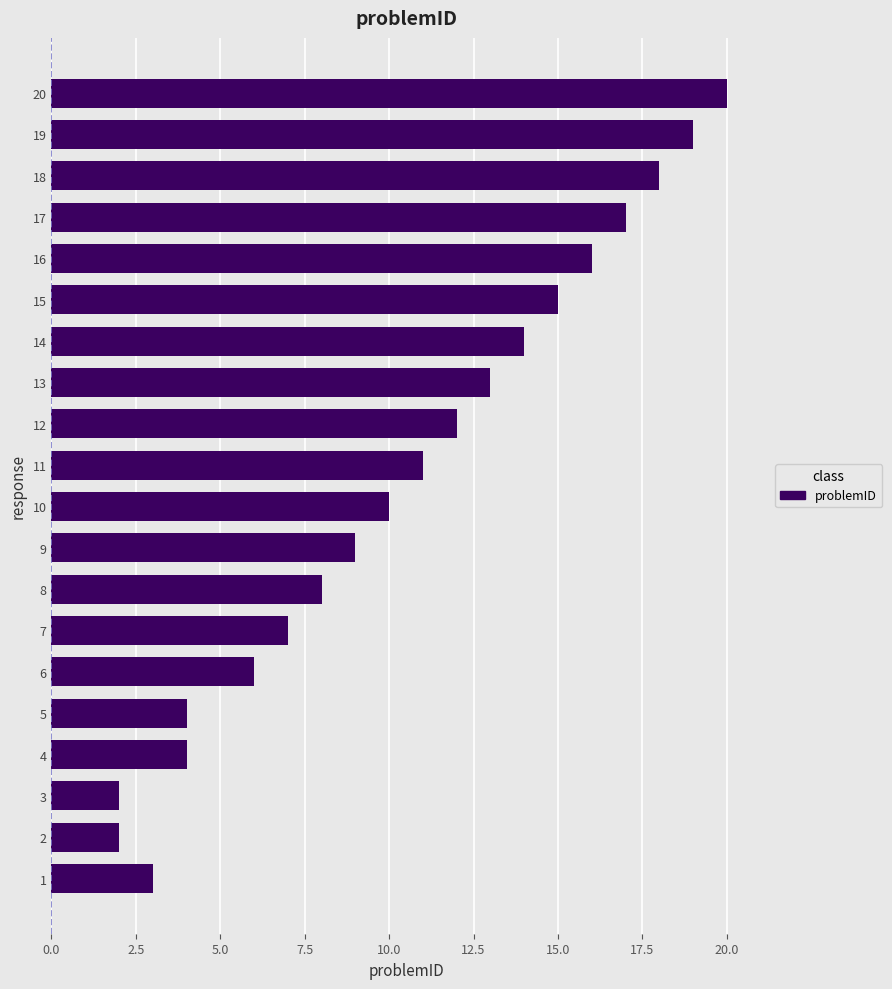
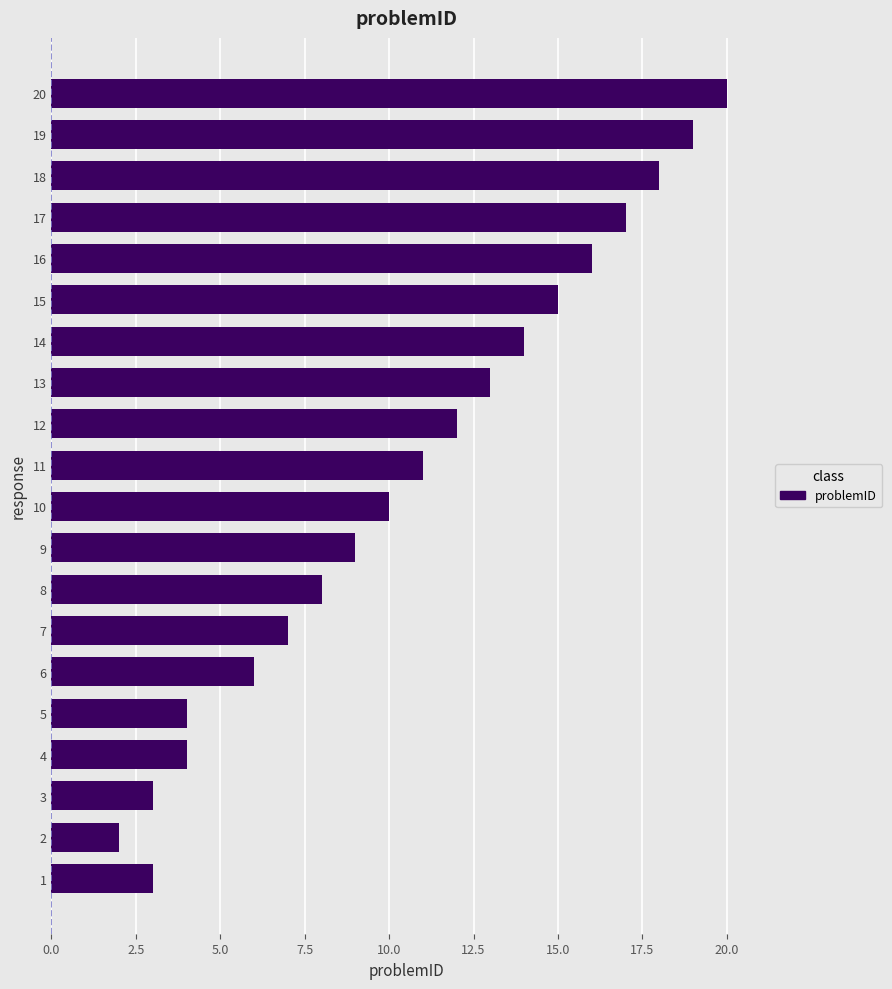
3: 2 -> 3
